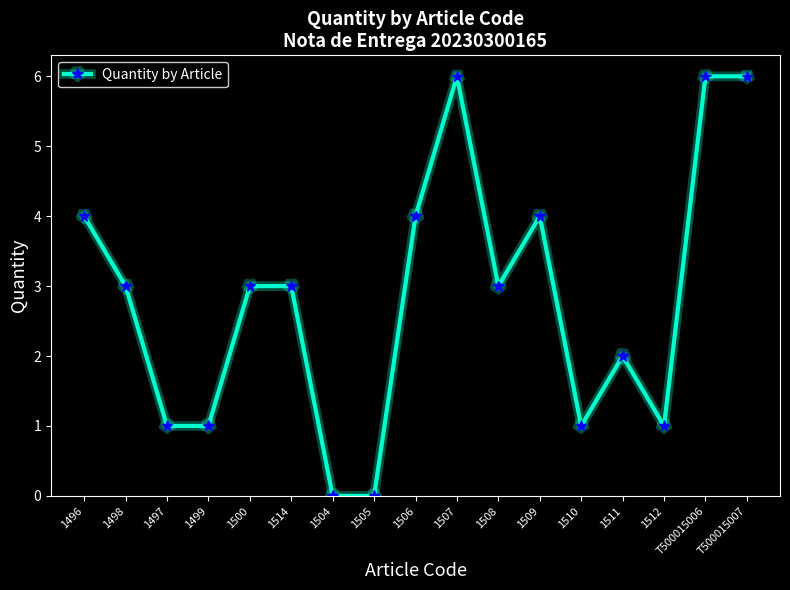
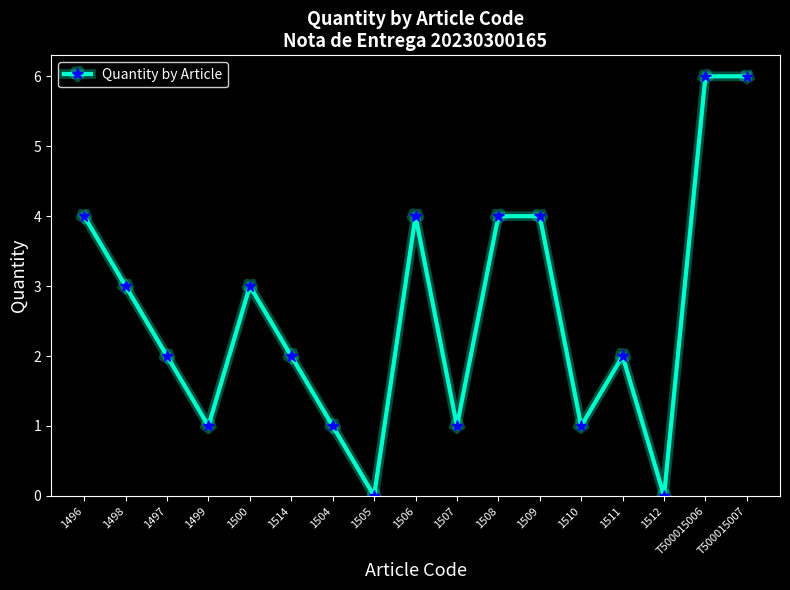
1497: 1 -> 2
1514: 3 -> 2
1504: 0 -> 1
1507: 6 -> 1
1508: 3 -> 4
1512: 1 -> 0
